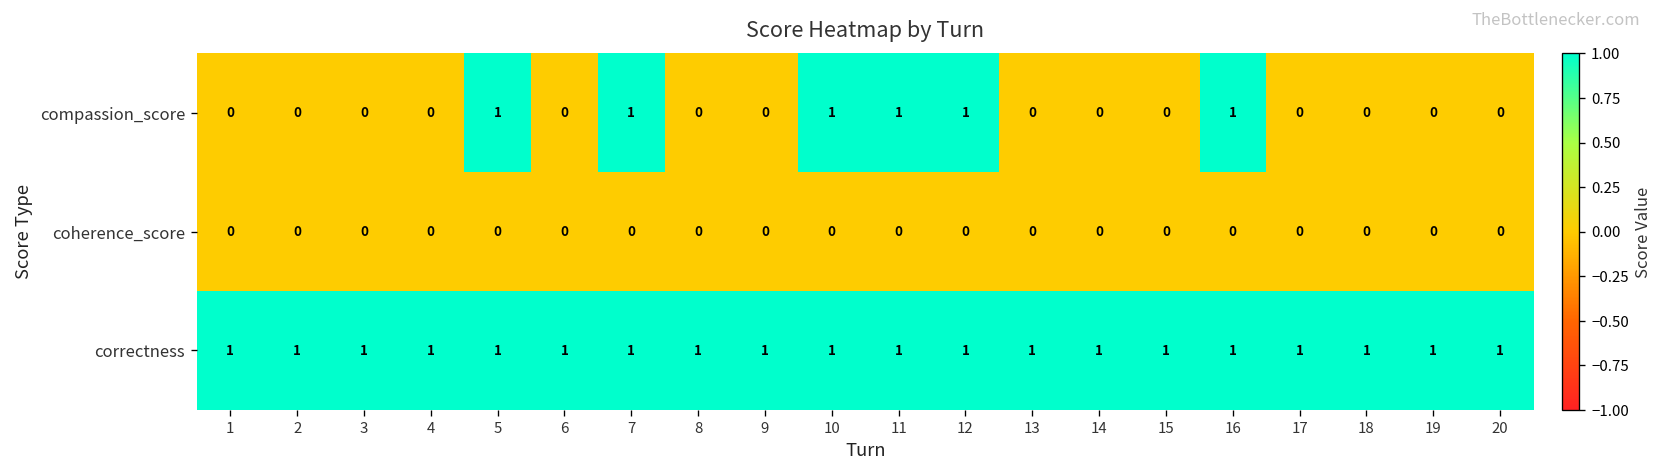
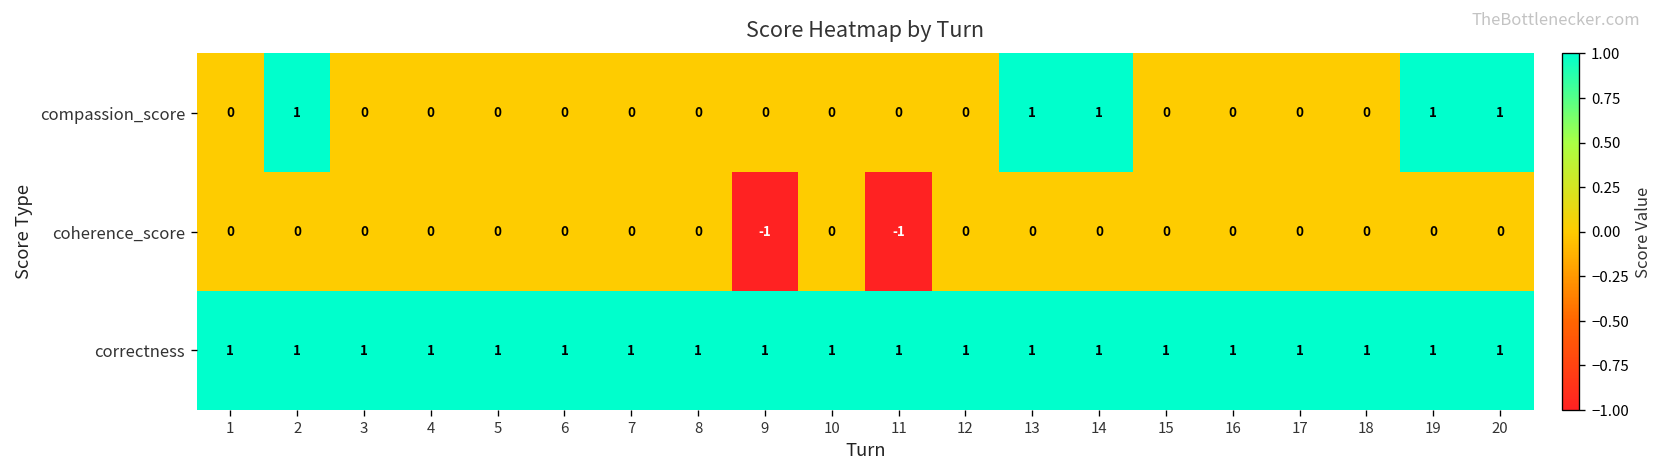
compassion_score, 2: 0 -> 1
compassion_score, 5: 1 -> 0
compassion_score, 7: 1 -> 0
compassion_score, 10: 1 -> 0
compassion_score, 11: 1 -> 0
compassion_score, 12: 1 -> 0
compassion_score, 13: 0 -> 1
compassion_score, 14: 0 -> 1
compassion_score, 16: 1 -> 0
compassion_score, 19: 0 -> 1
compassion_score, 20: 0 -> 1
coherence_score, 9: 0 -> -1
coherence_score, 11: 0 -> -1
